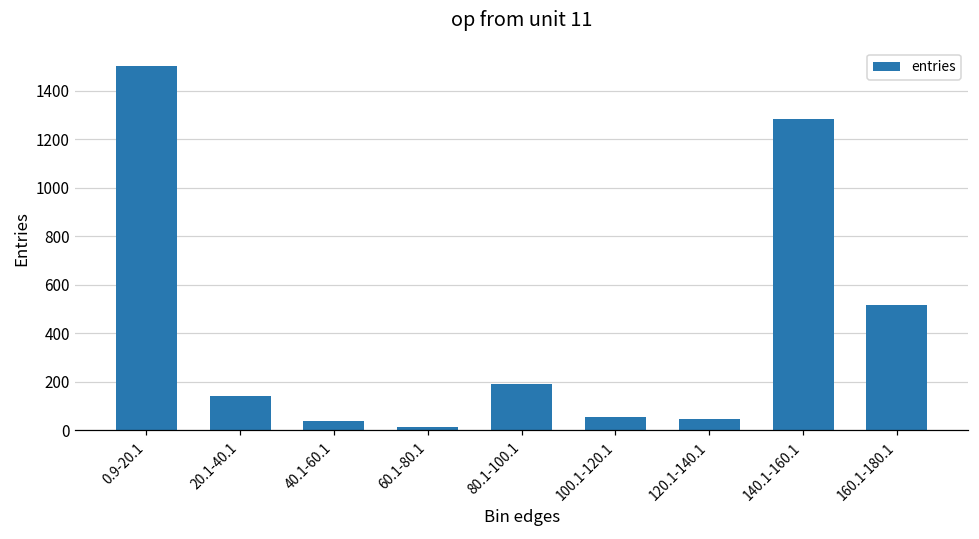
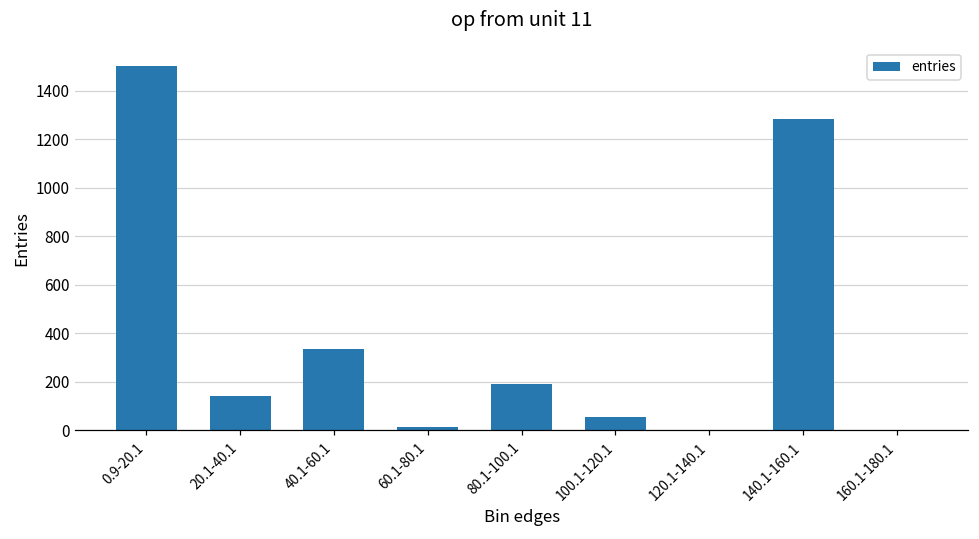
40.1-60.1: 40 -> 340
120.1-140.1: 50 -> 0
160.1-180.1: 520 -> 0
